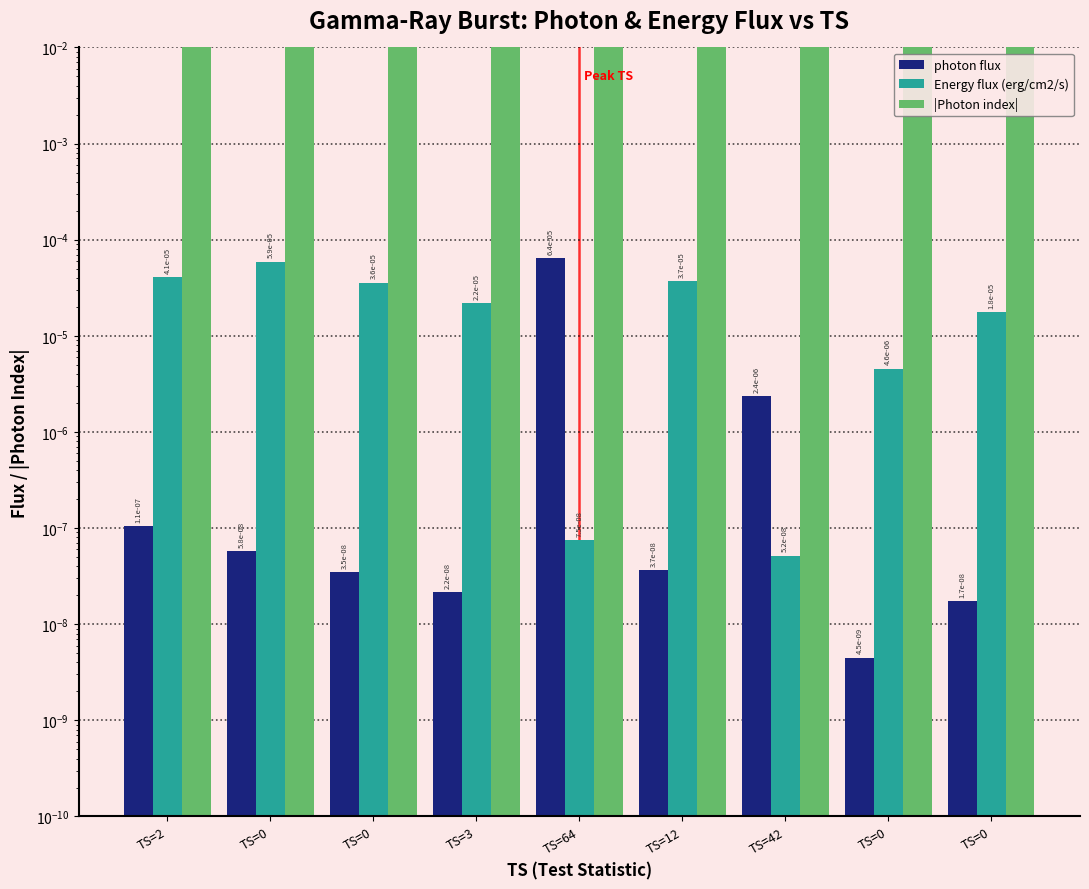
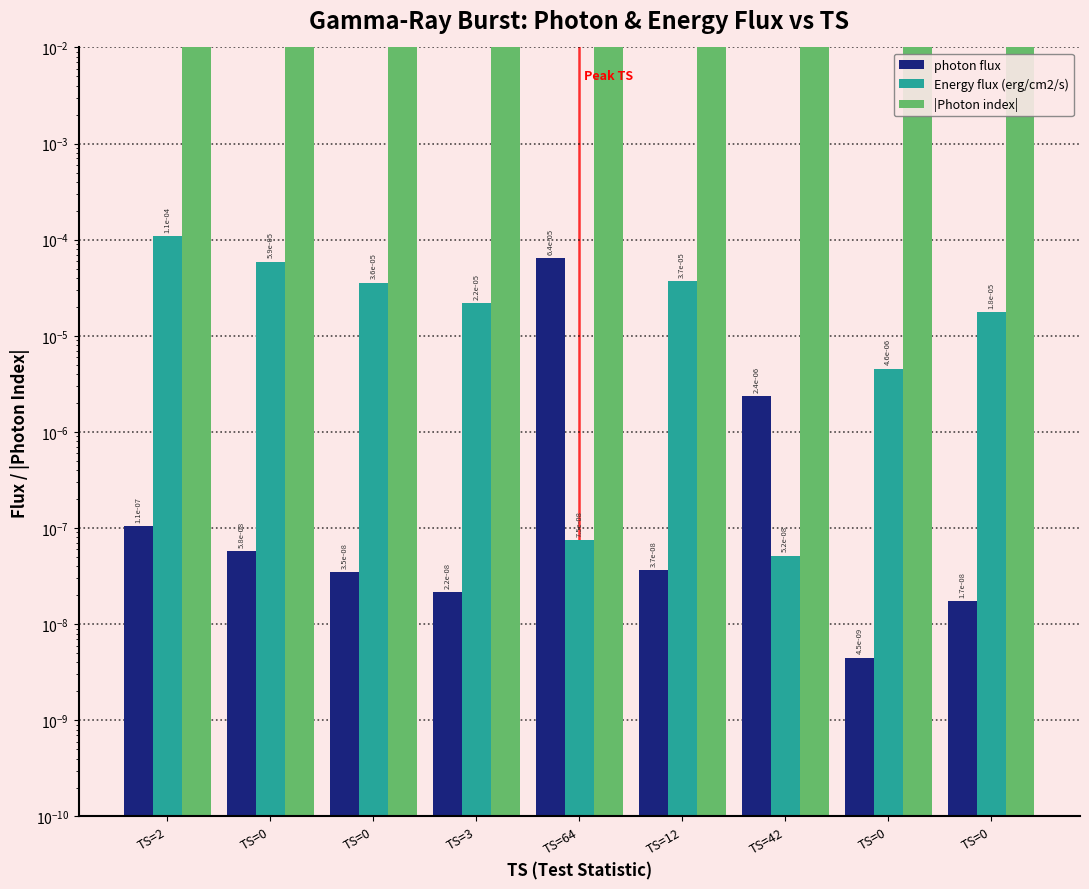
Energy flux (erg/cm2/s), TS=2: 4.1e-05 -> 1.1e-04
